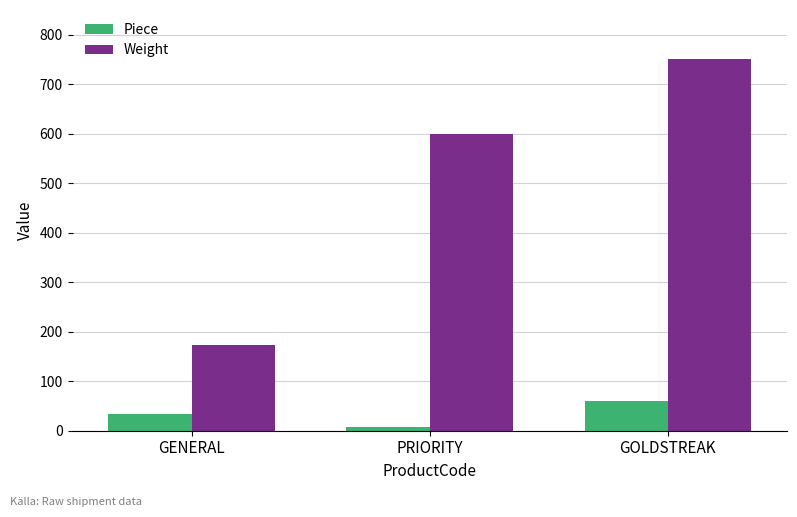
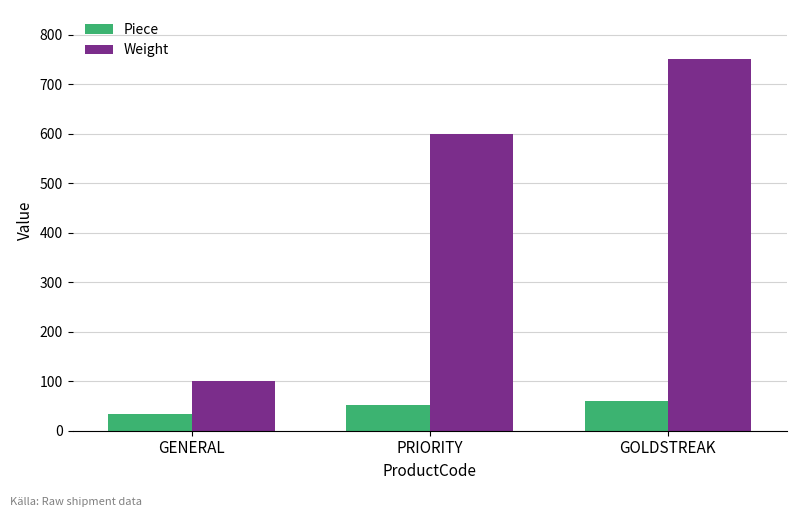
Weight, GENERAL: 170 -> 100
Piece, PRIORITY: 10 -> 50
